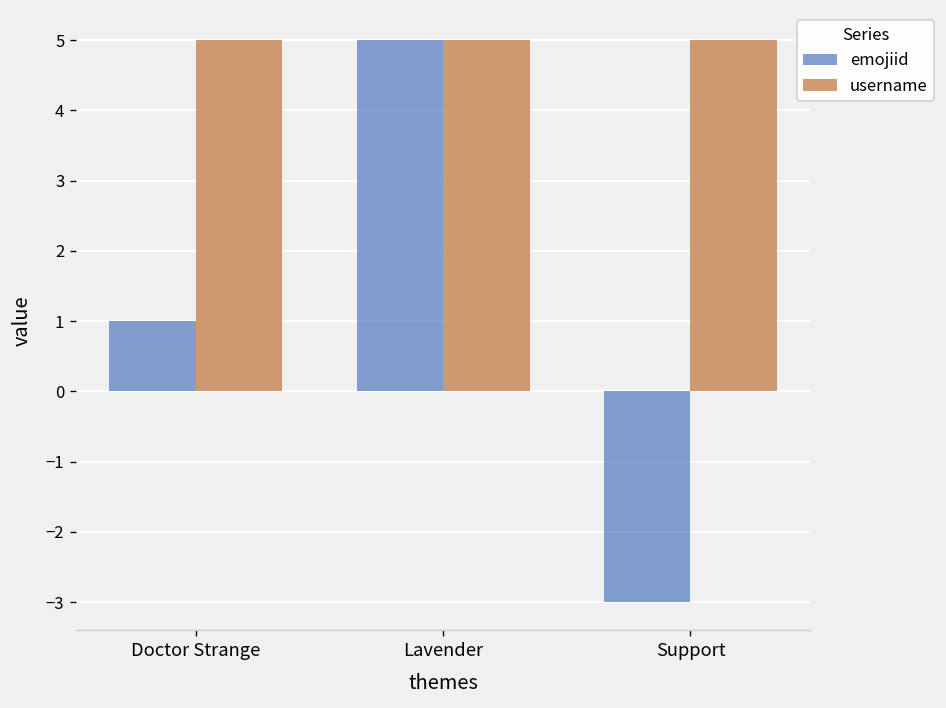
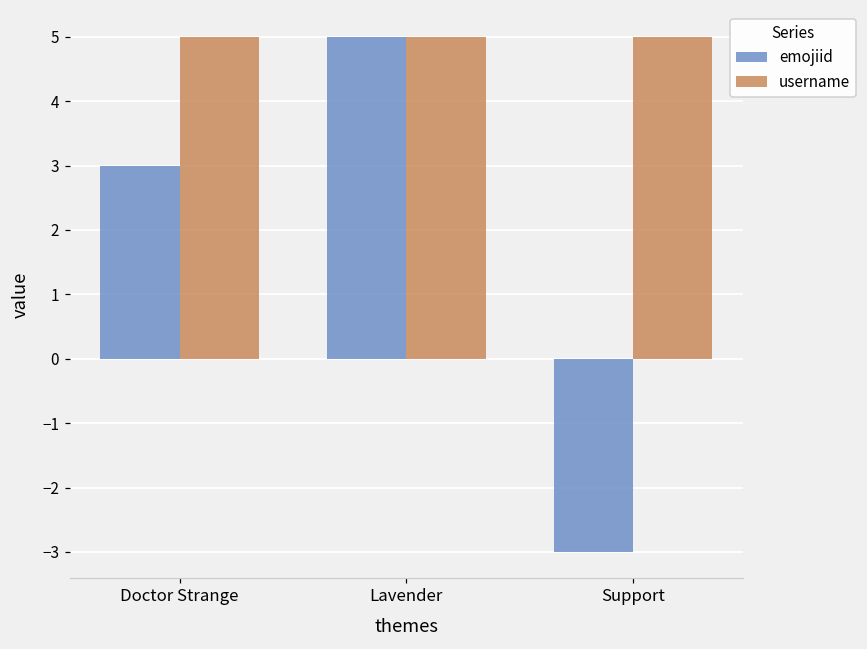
emojiid, Doctor Strange: 1 -> 3
